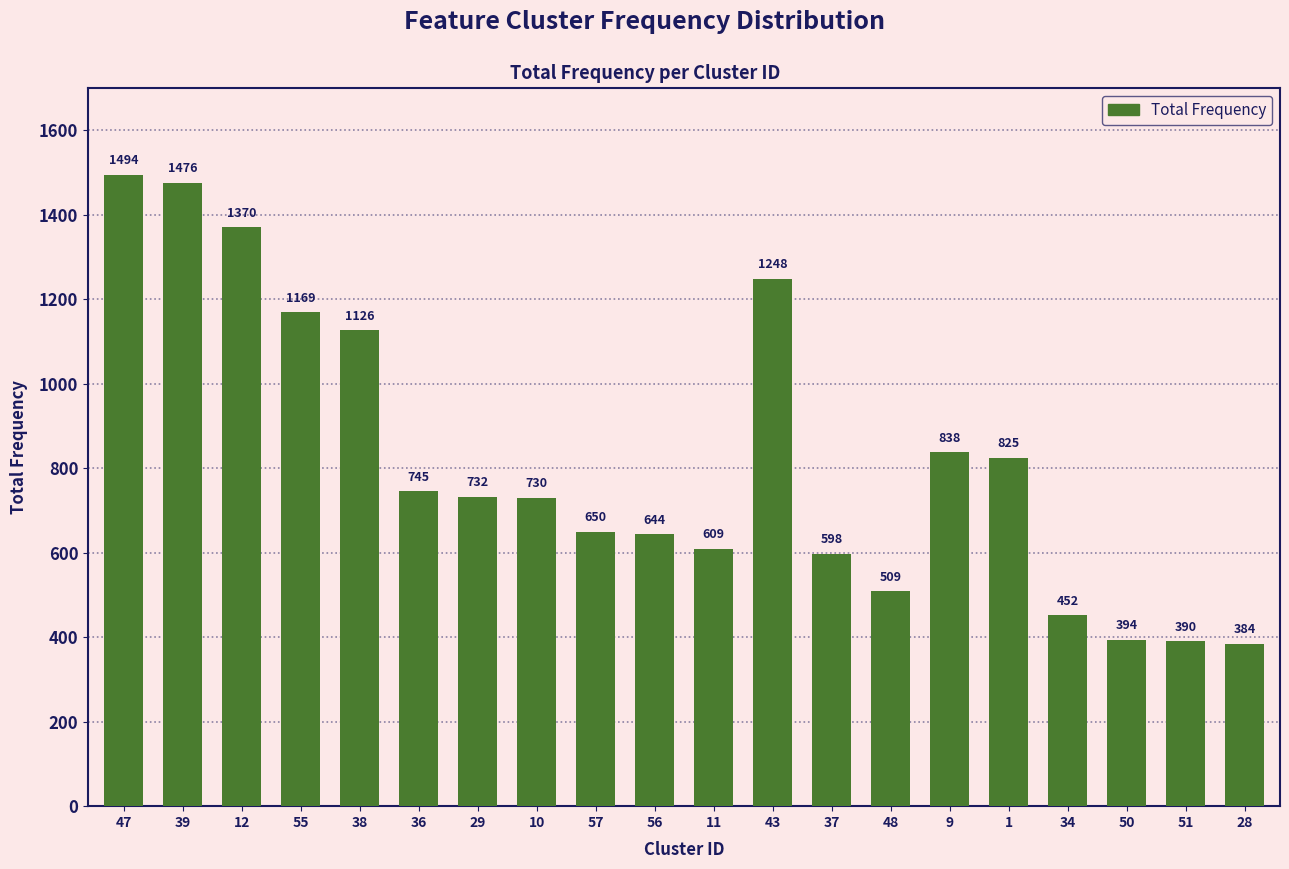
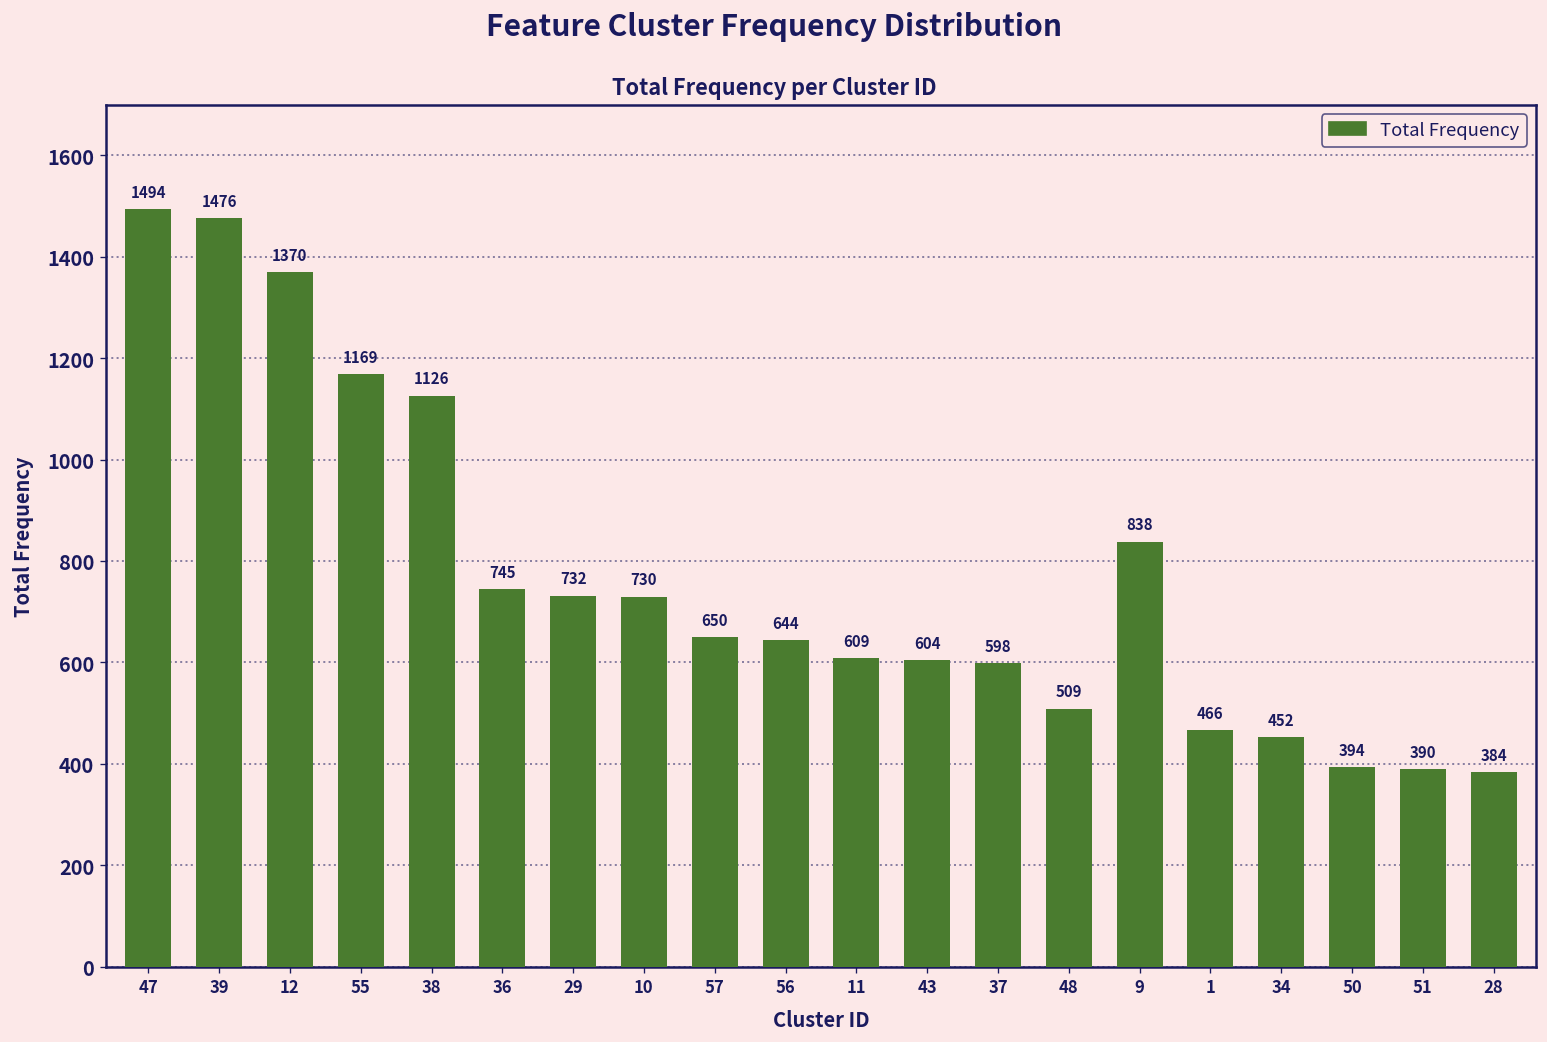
43: 1248 -> 604
1: 825 -> 466
